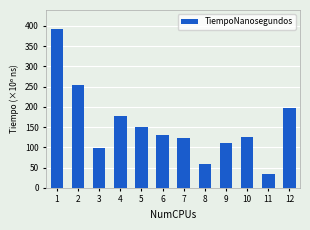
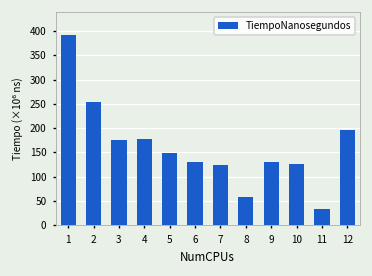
3: 100 -> 180
9: 110 -> 130
